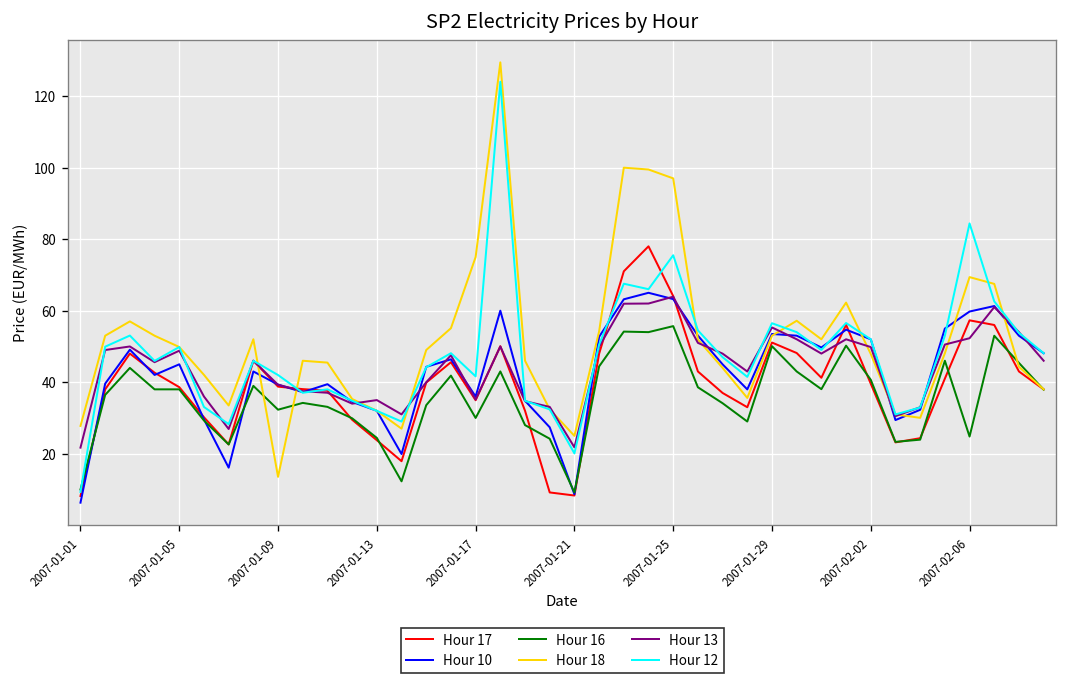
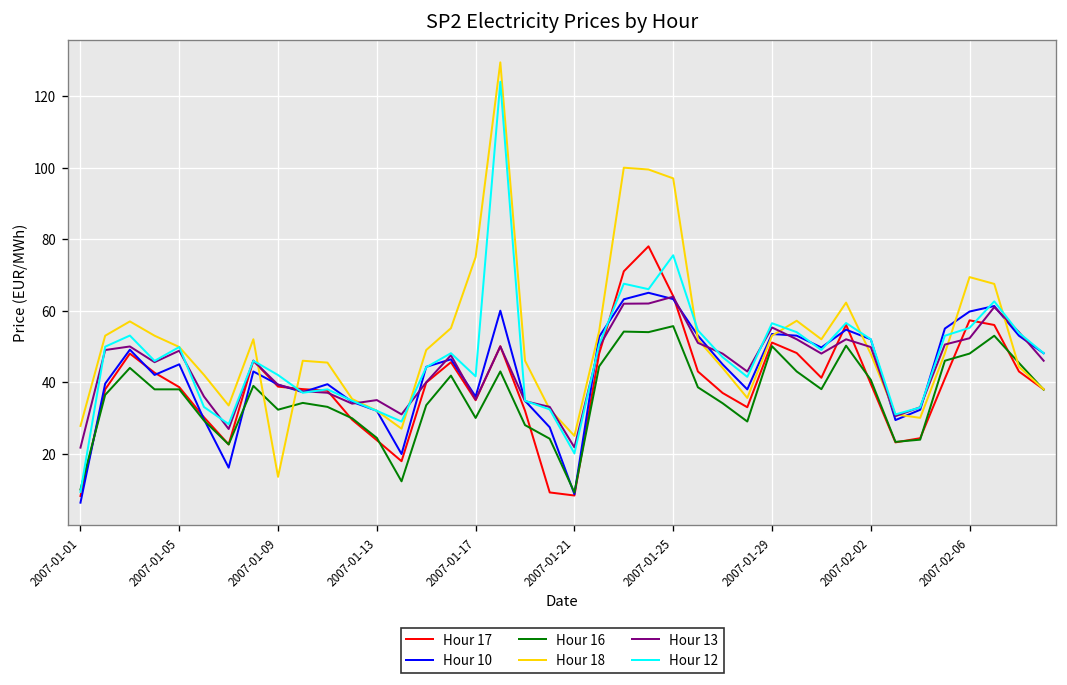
Hour 16, 2007-02-06: 25 -> 48
Hour 12, 2007-02-06: 84 -> 55
